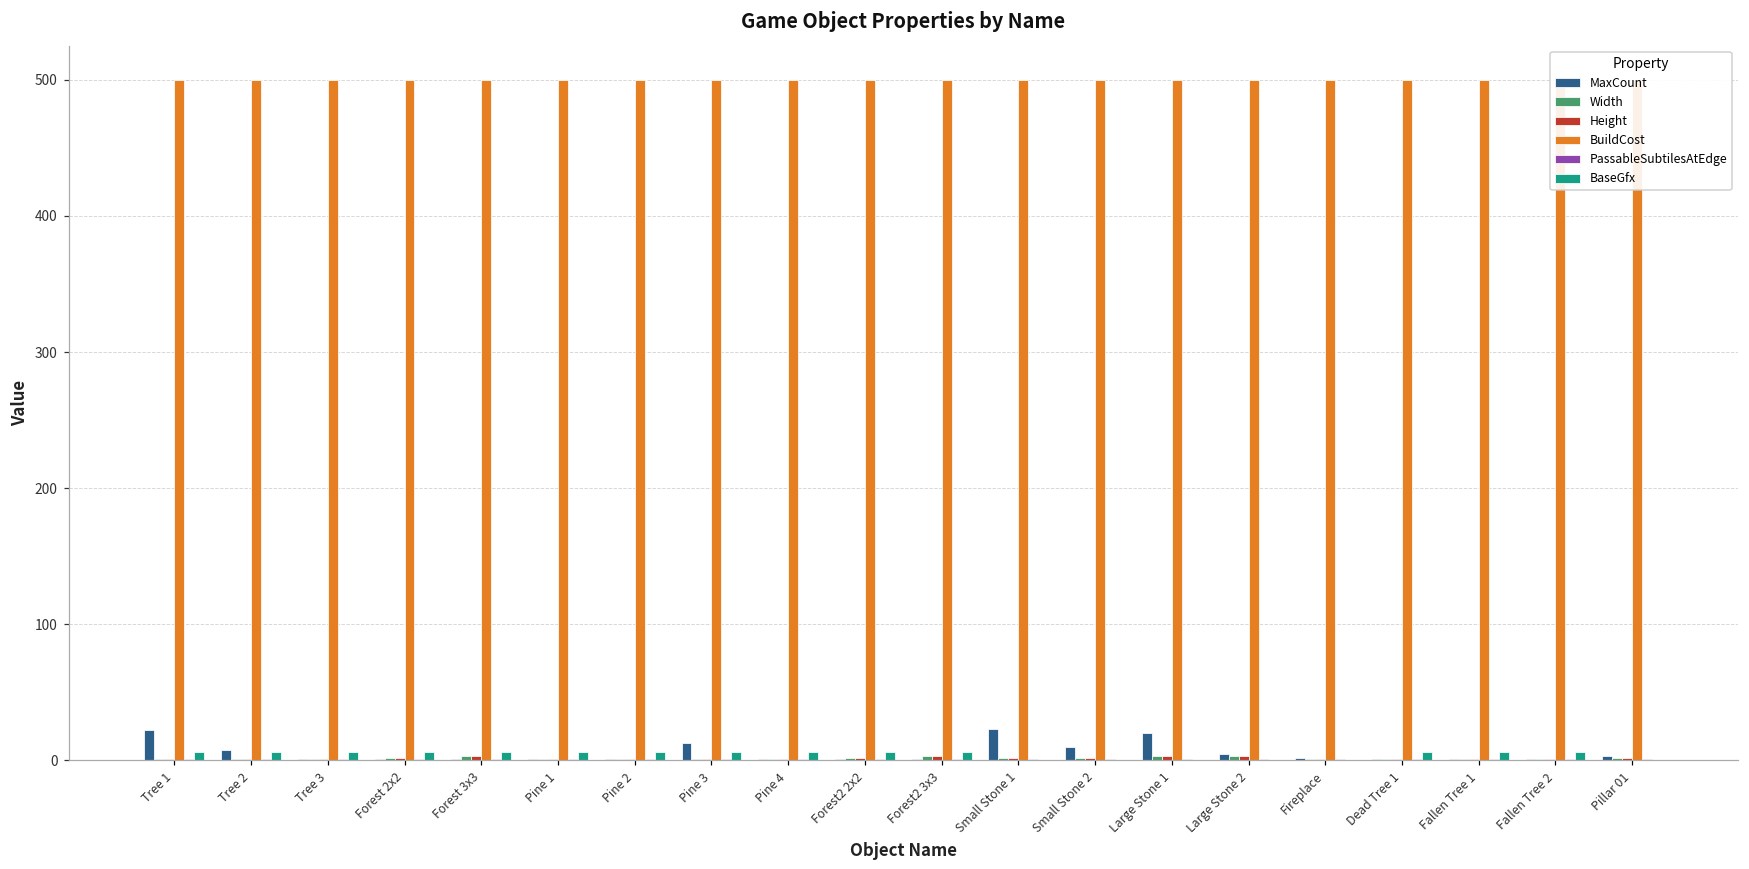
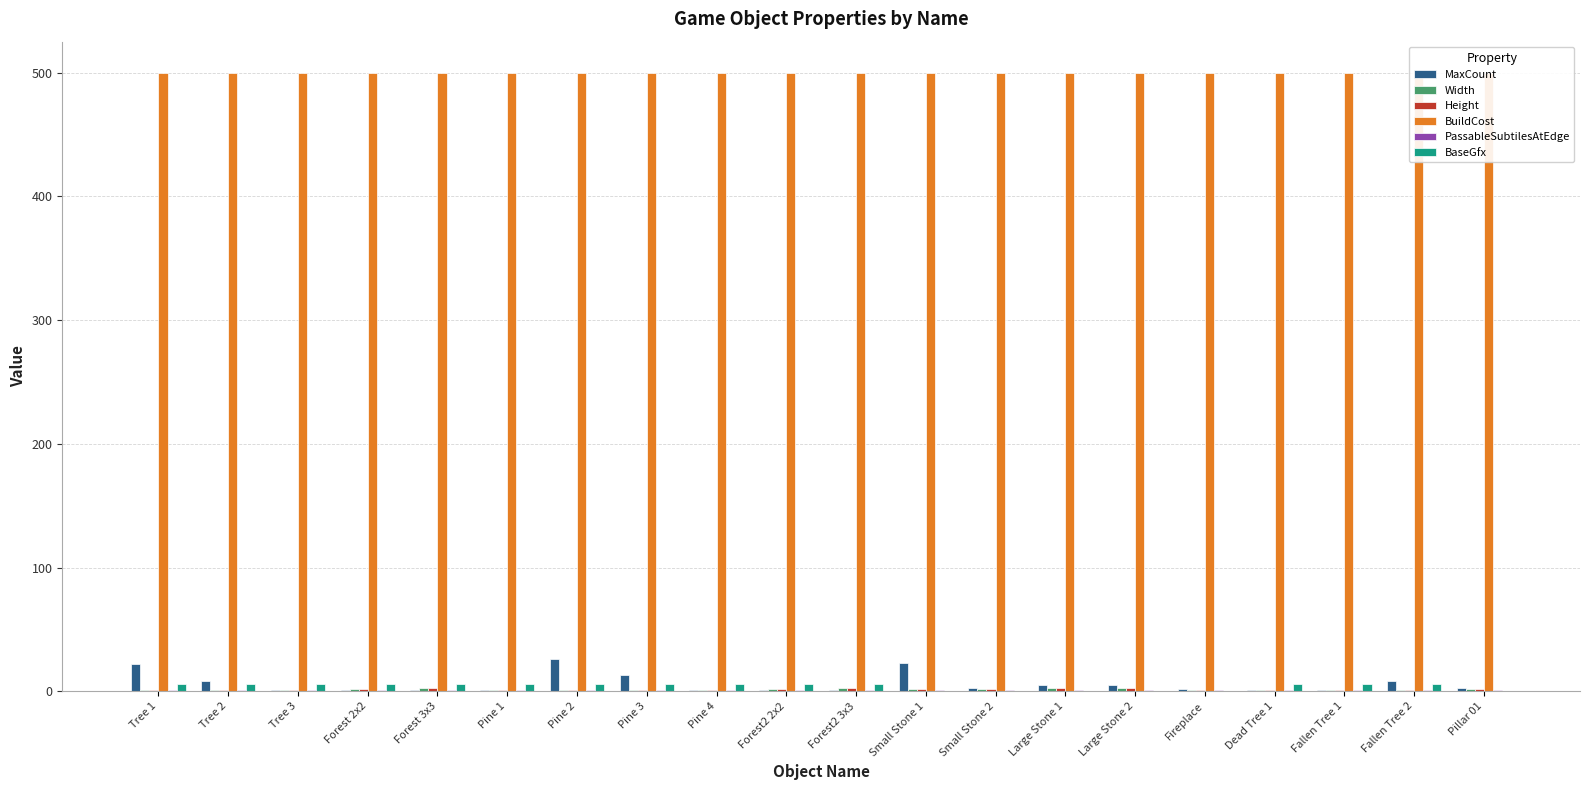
MaxCount, Pine 2: 1 -> 26
MaxCount, Small Stone 2: 10 -> 3
MaxCount, Large Stone 1: 20 -> 5
MaxCount, Fallen Tree 2: 1 -> 8
